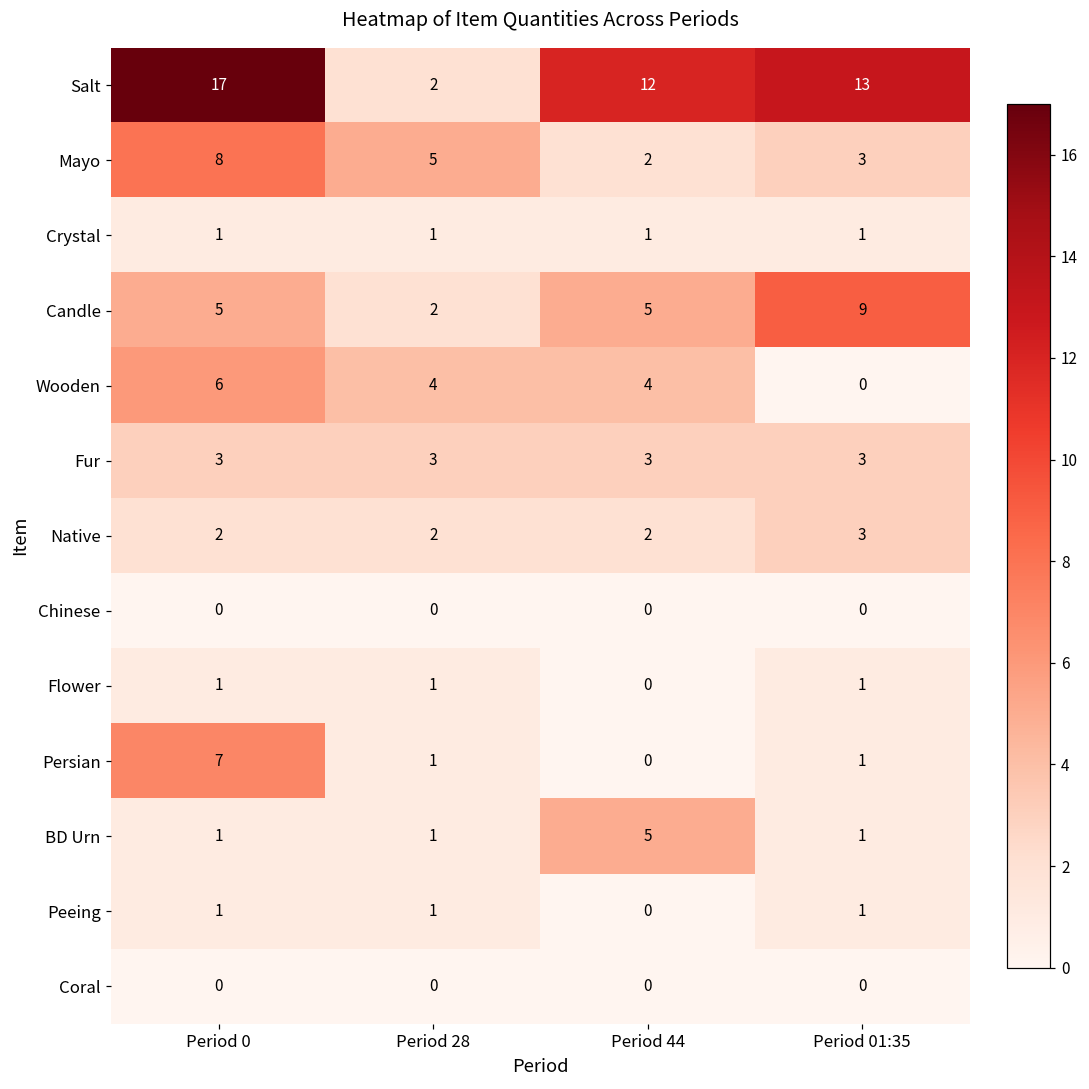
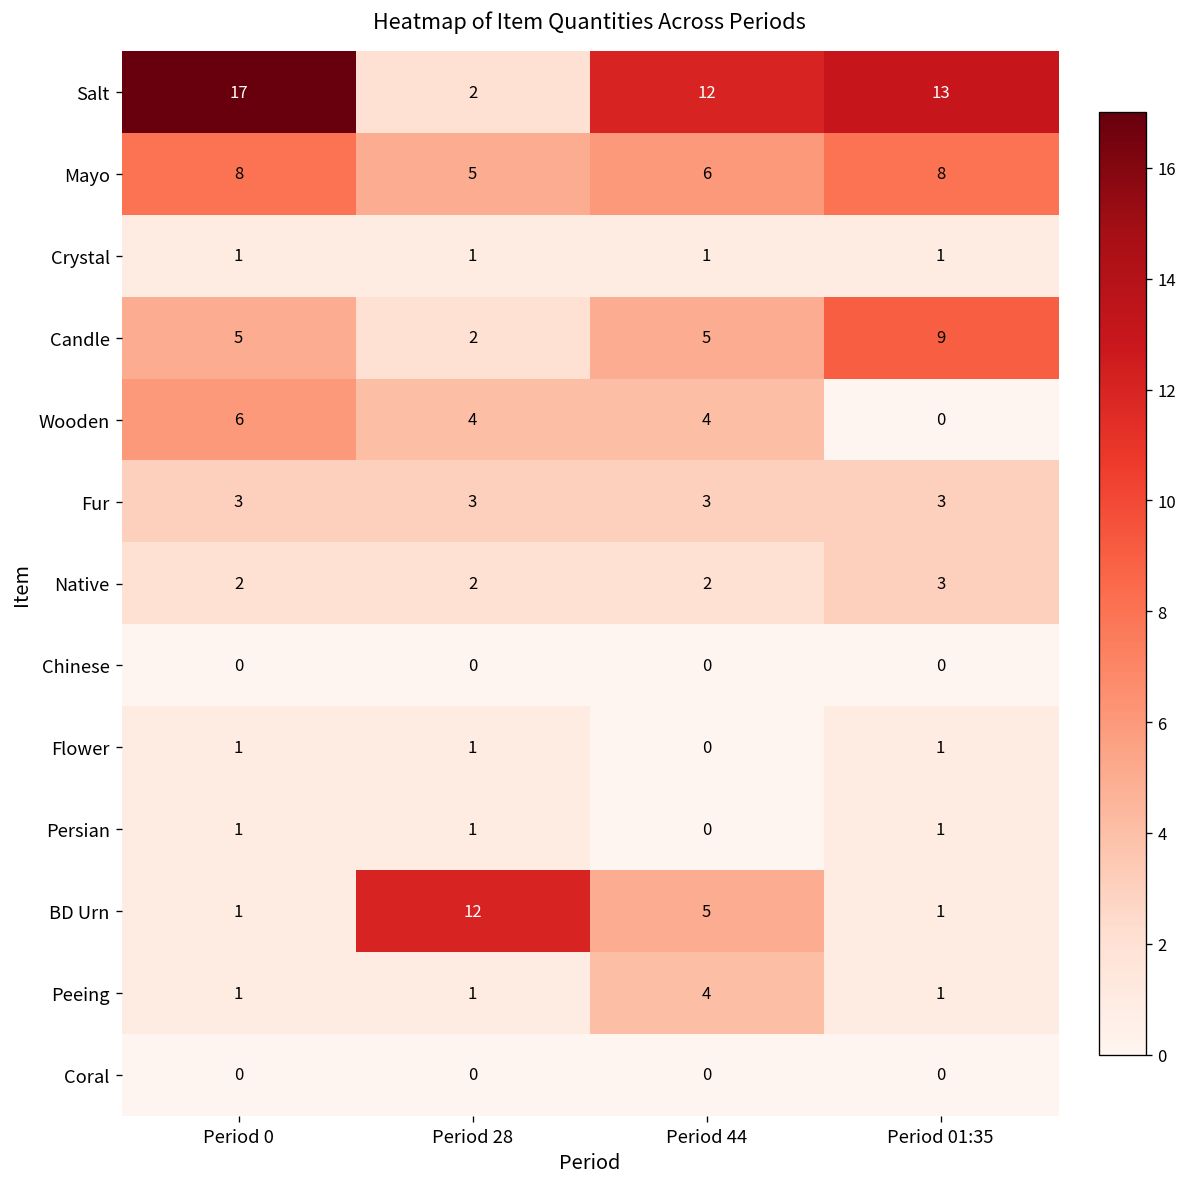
Mayo, Period 44: 2 -> 6
Mayo, Period 01:35: 3 -> 8
Persian, Period 0: 7 -> 1
BD Urn, Period 28: 1 -> 12
Peeing, Period 44: 0 -> 4
